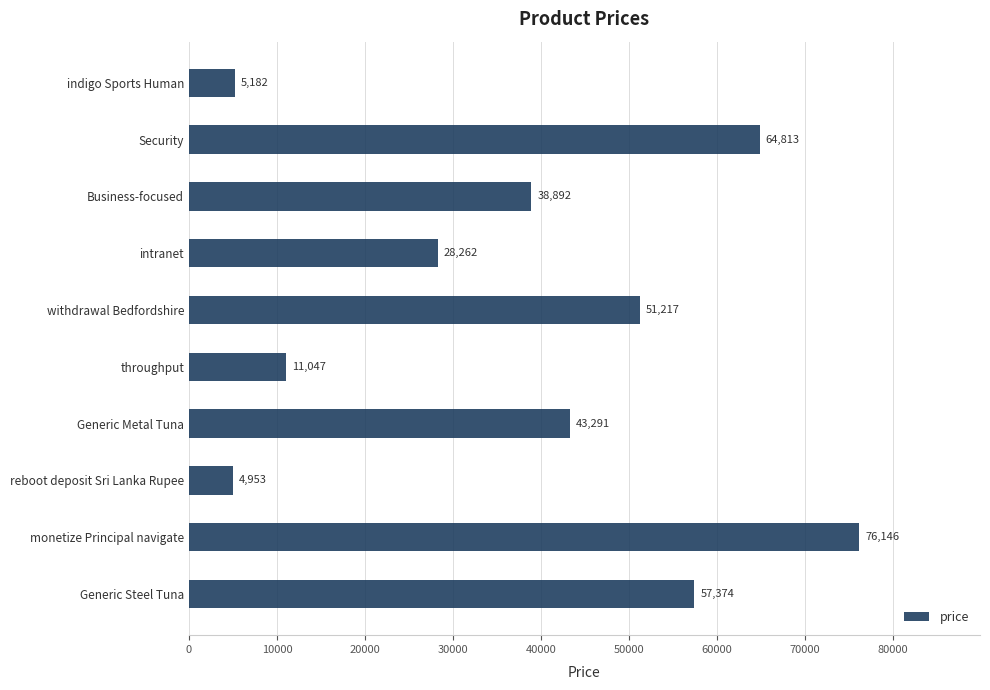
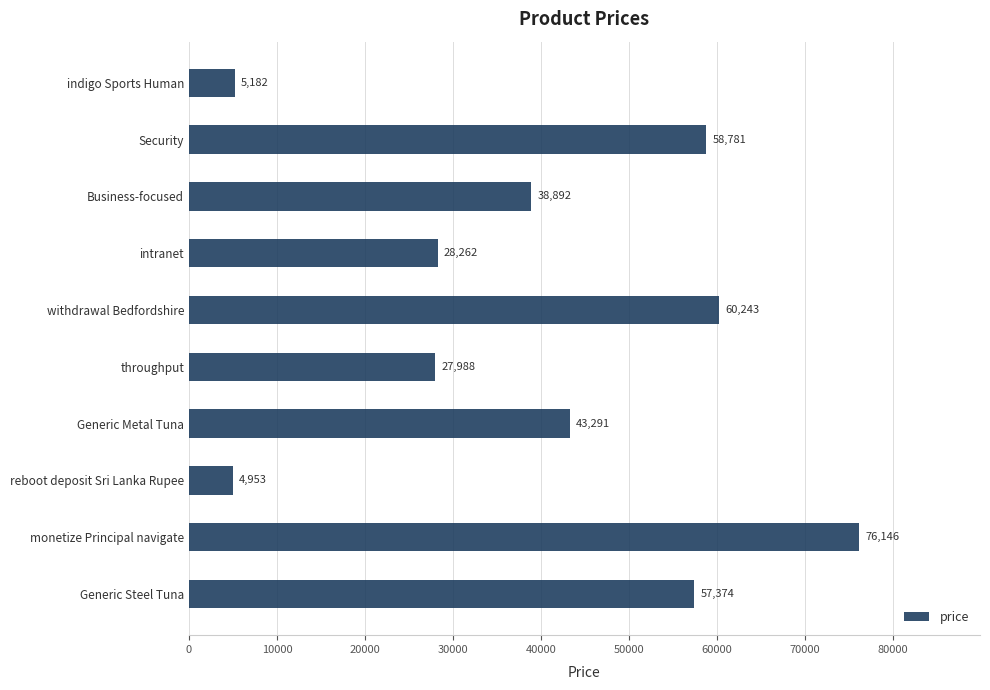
Security: 64,813 -> 58,781
withdrawal Bedfordshire: 51,217 -> 60,243
throughput: 11,047 -> 27,988
